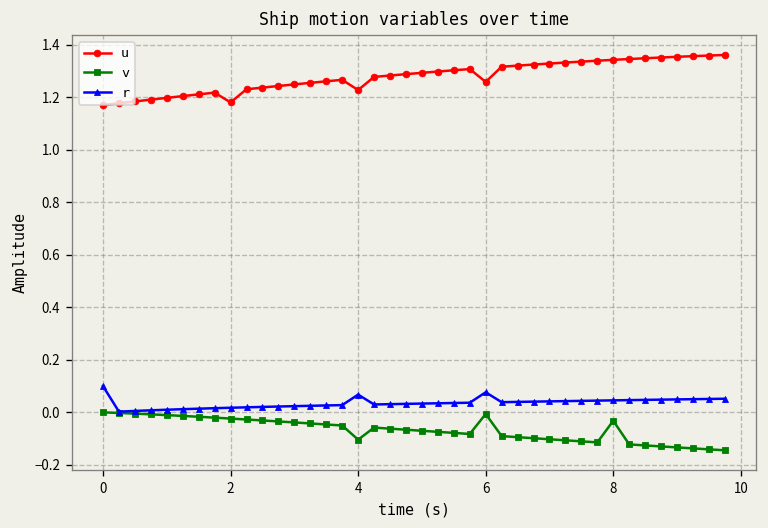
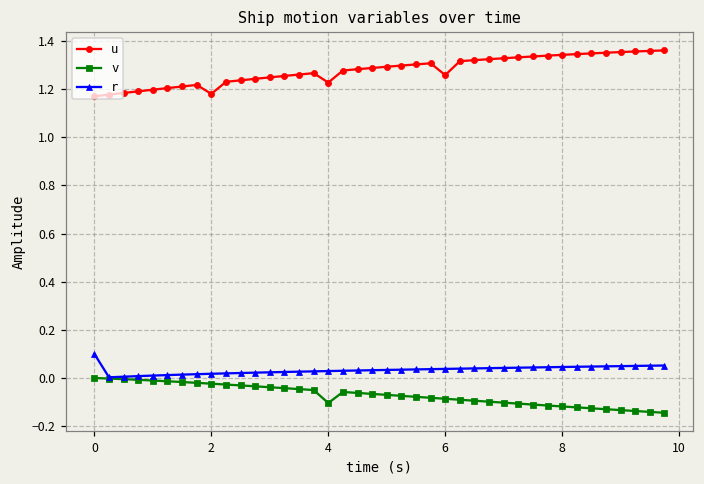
r, 4: 0.07 -> 0.03
v, 6: -0.01 -> -0.09
r, 6: 0.08 -> 0.04
v, 8: -0.03 -> -0.12
